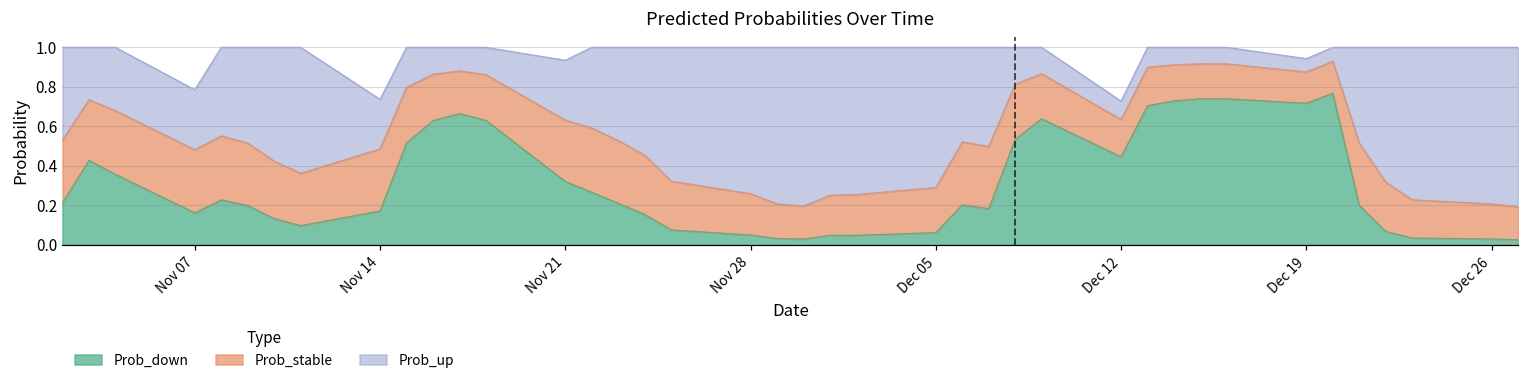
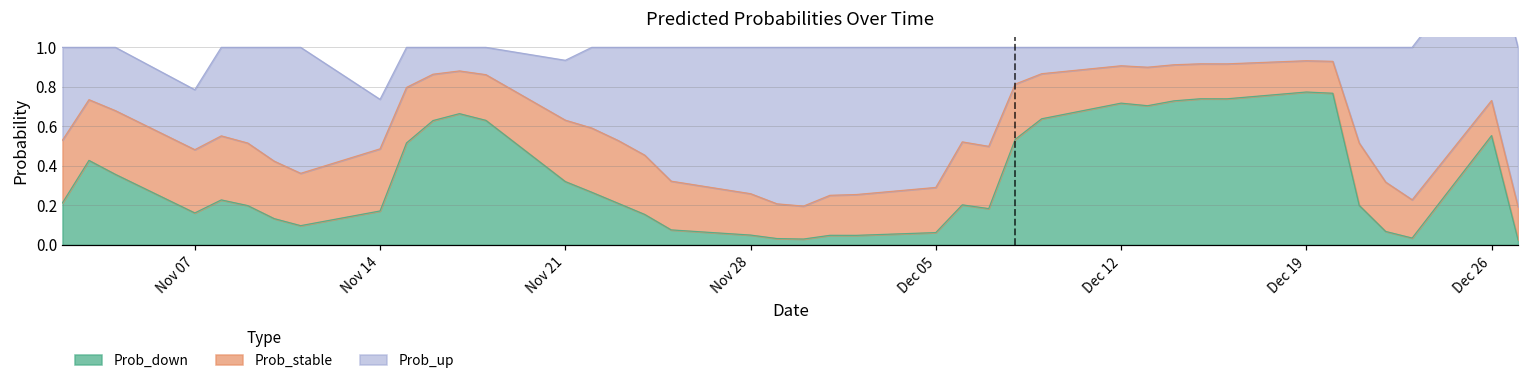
Prob_down, Dec 12: 0.45 -> 0.72
Prob_down, Dec 19: 0.72 -> 0.77
Prob_down, Dec 26: 0.03 -> 0.55
